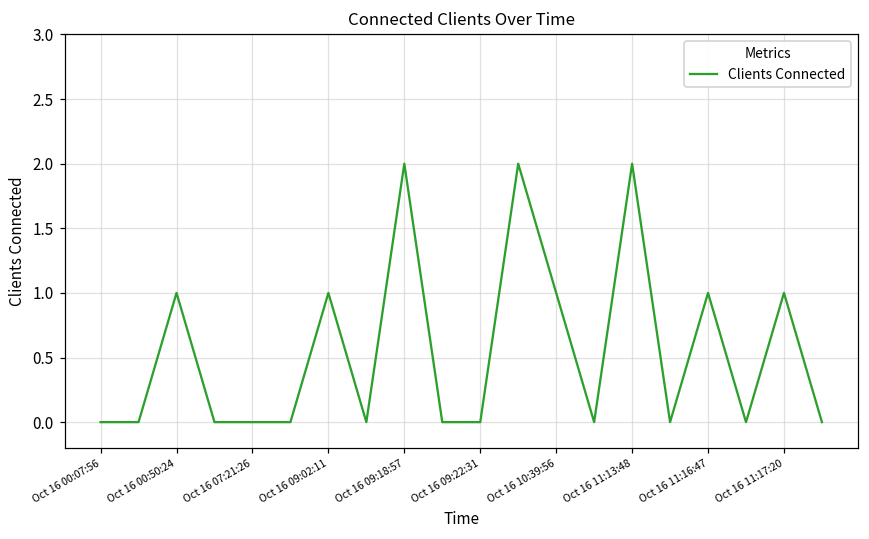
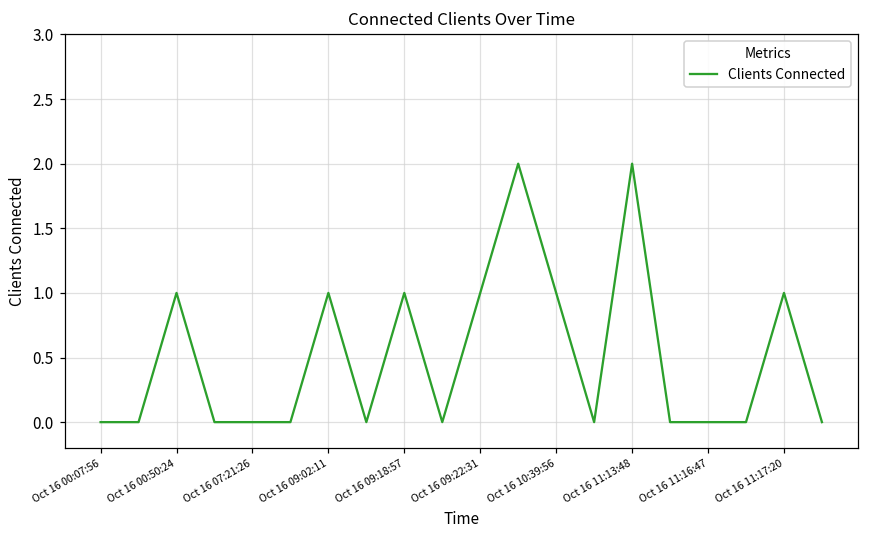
Oct 16 09:18:57: 2 -> 1
Oct 16 09:22:31: 0 -> 1
Oct 16 11:16:47: 1 -> 0
